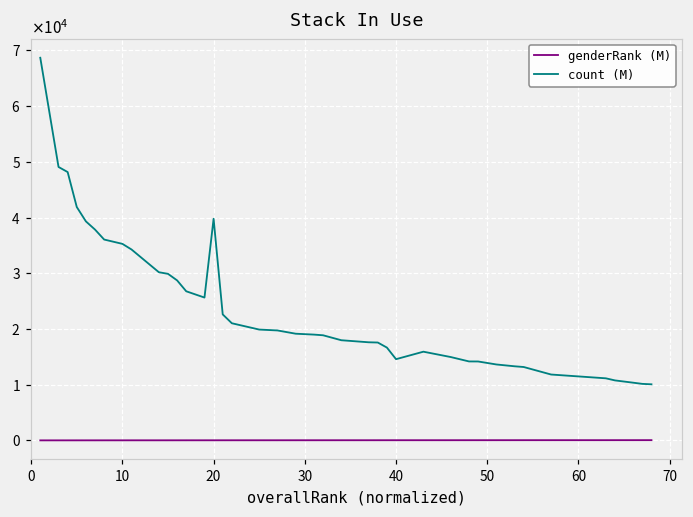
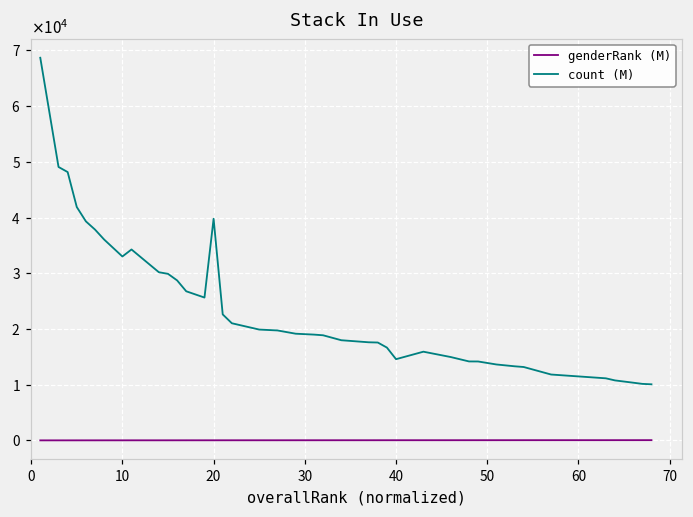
count (M), 10: 35000 -> 33000
